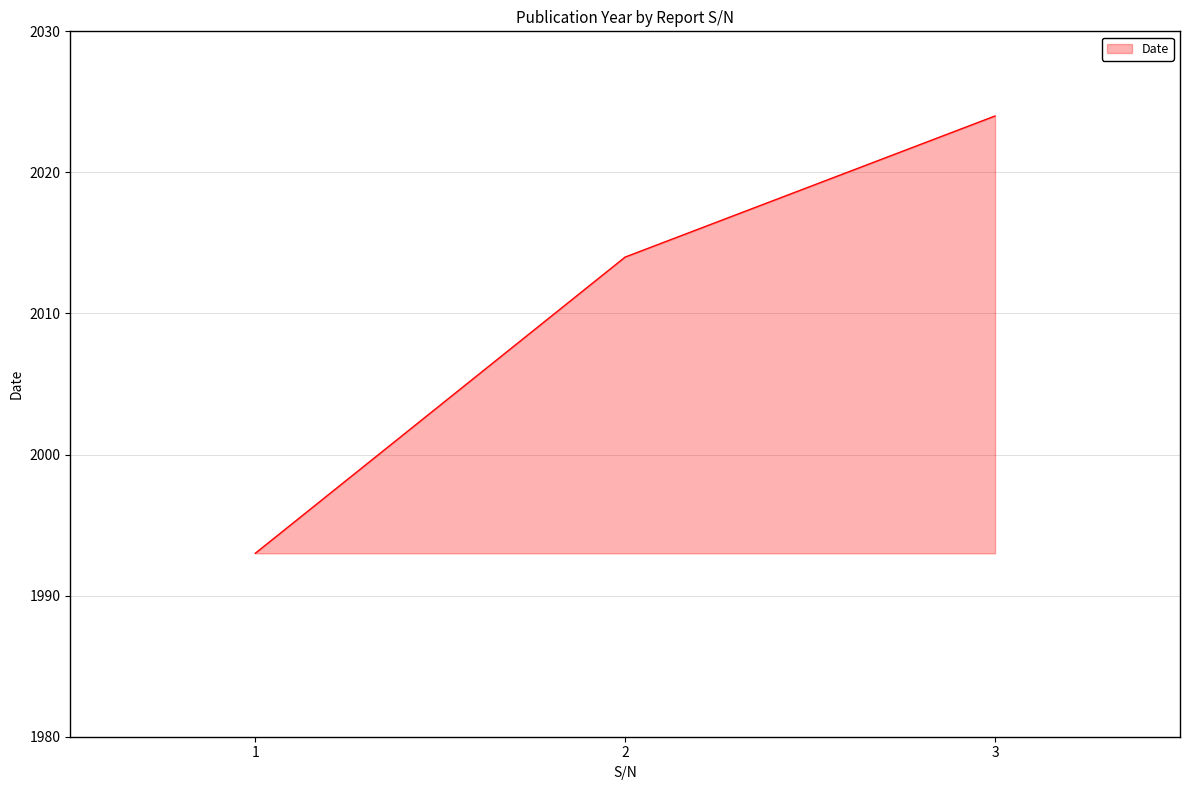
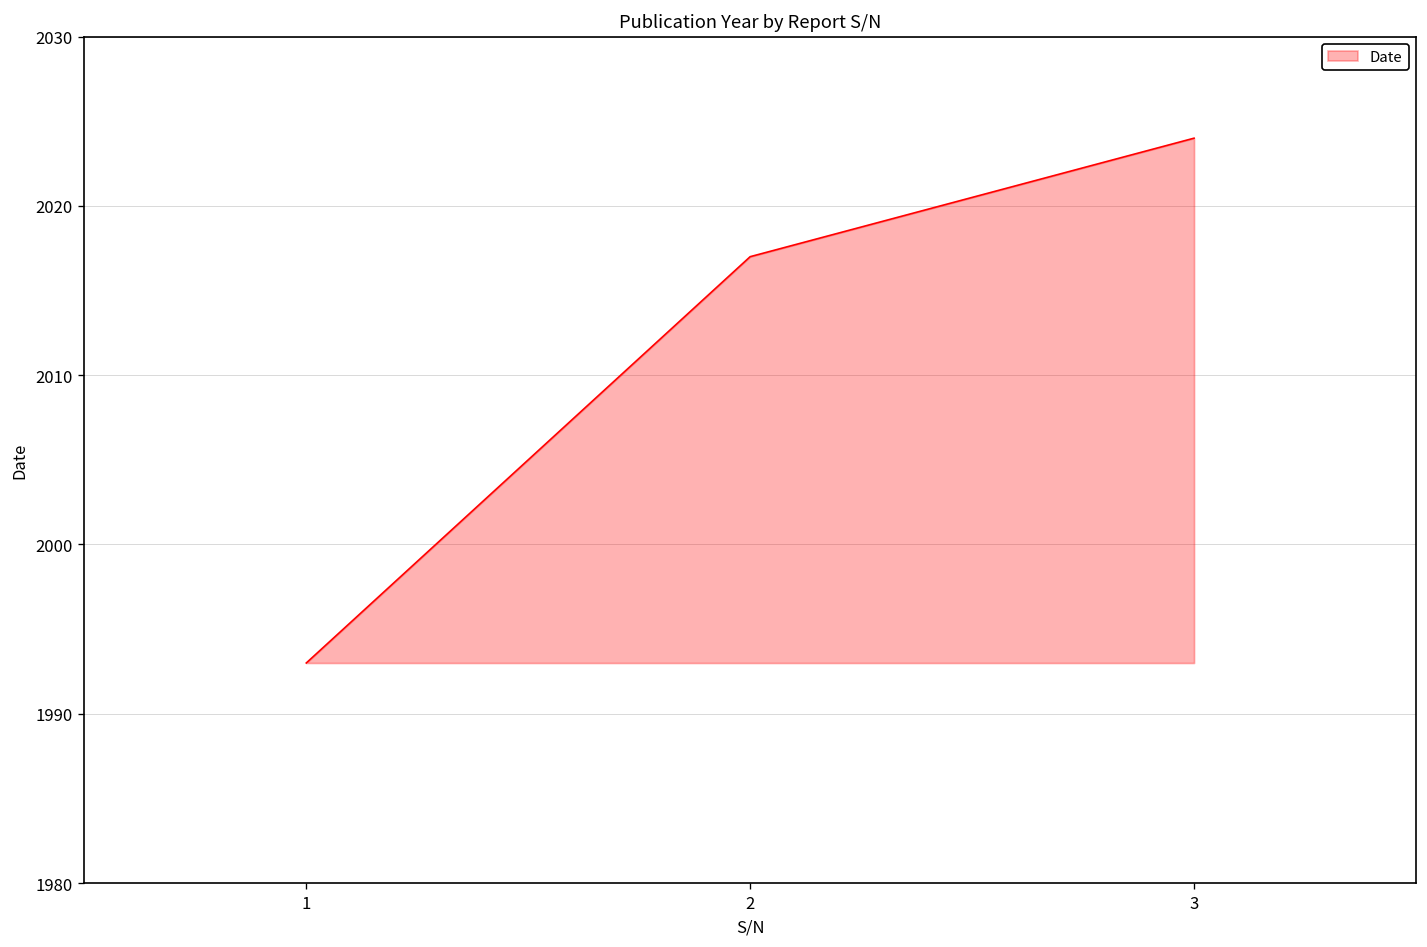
2: 2014 -> 2017
